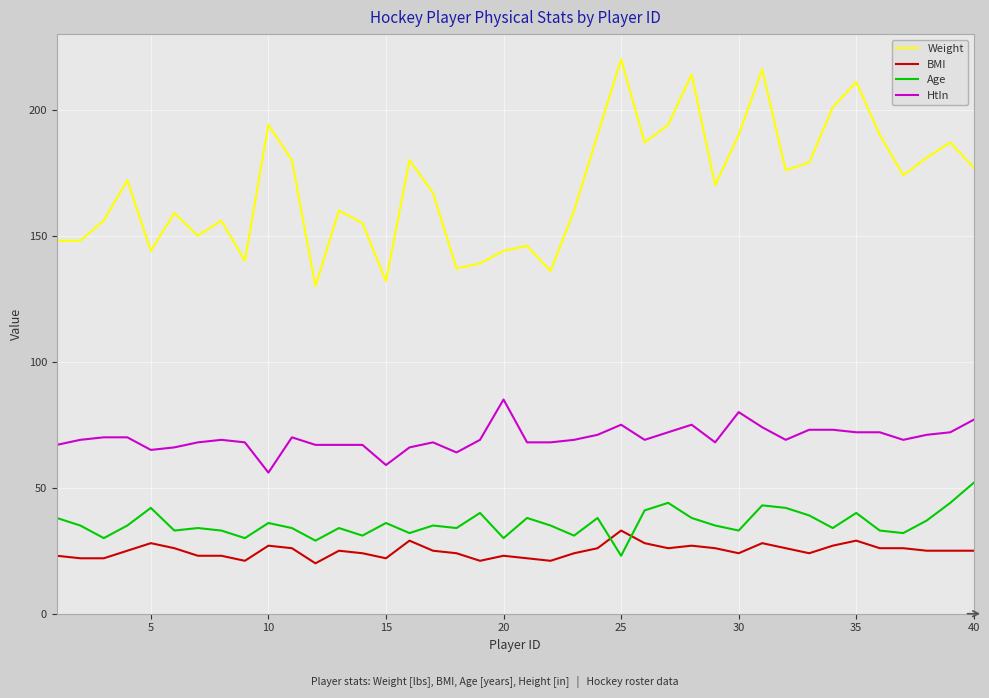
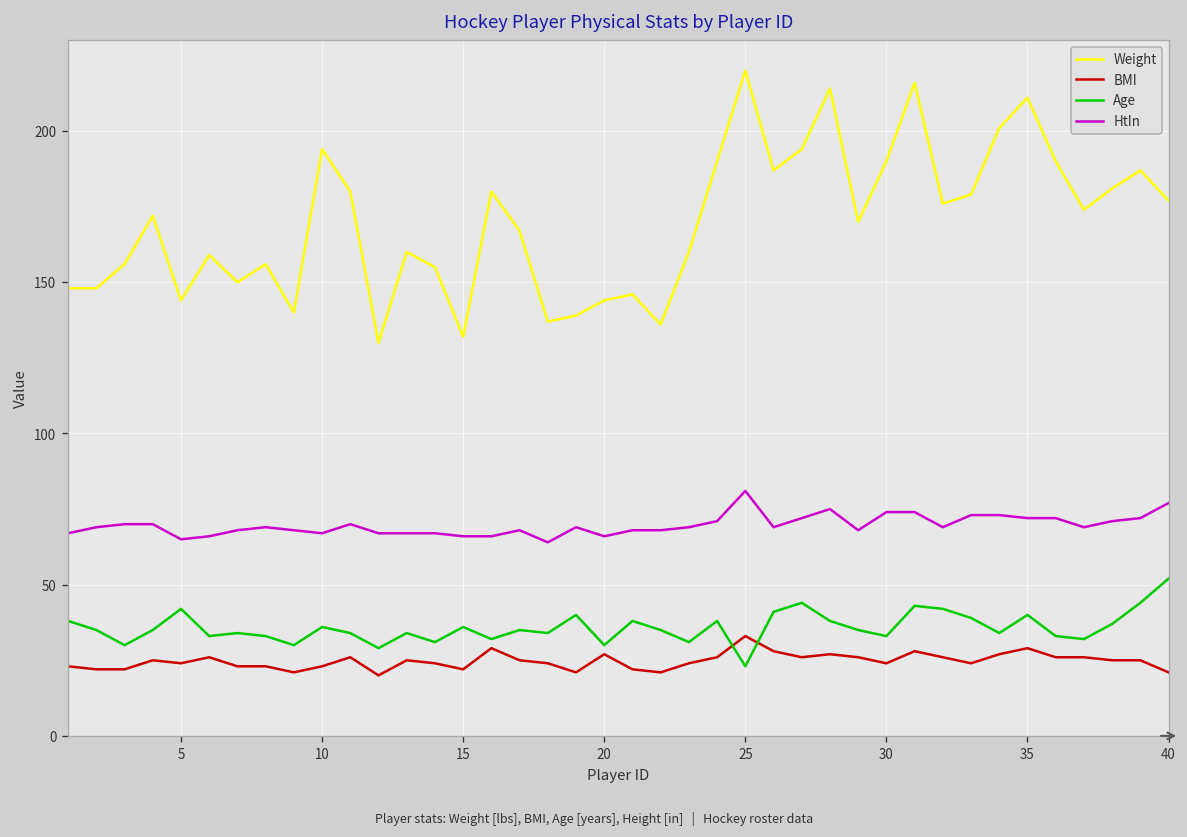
BMI, 5: 28 -> 24
BMI, 10: 27 -> 23
HtIn, 10: 56 -> 67
HtIn, 15: 59 -> 66
BMI, 20: 23 -> 27
HtIn, 20: 85 -> 66
HtIn, 25: 75 -> 81
HtIn, 30: 80 -> 74
BMI, 40: 25 -> 21
